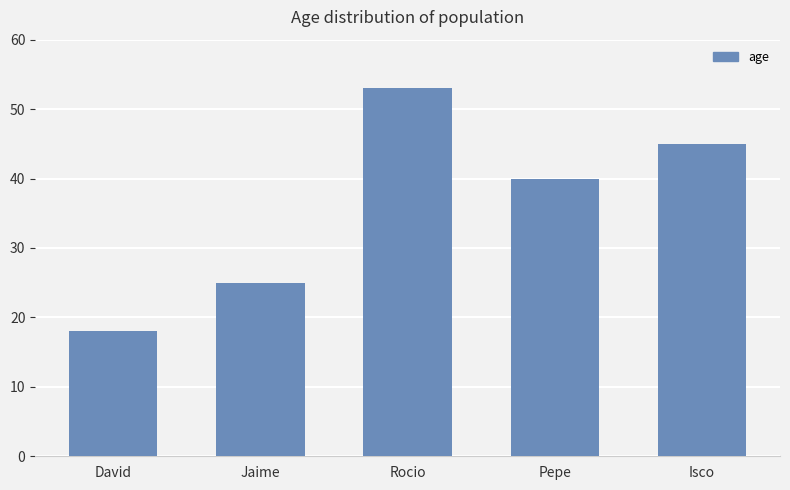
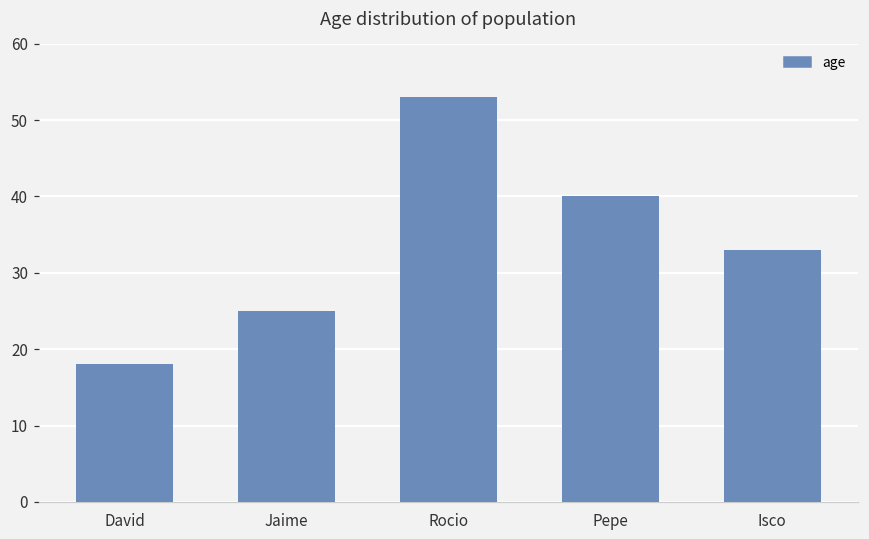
Isco: 45 -> 33
